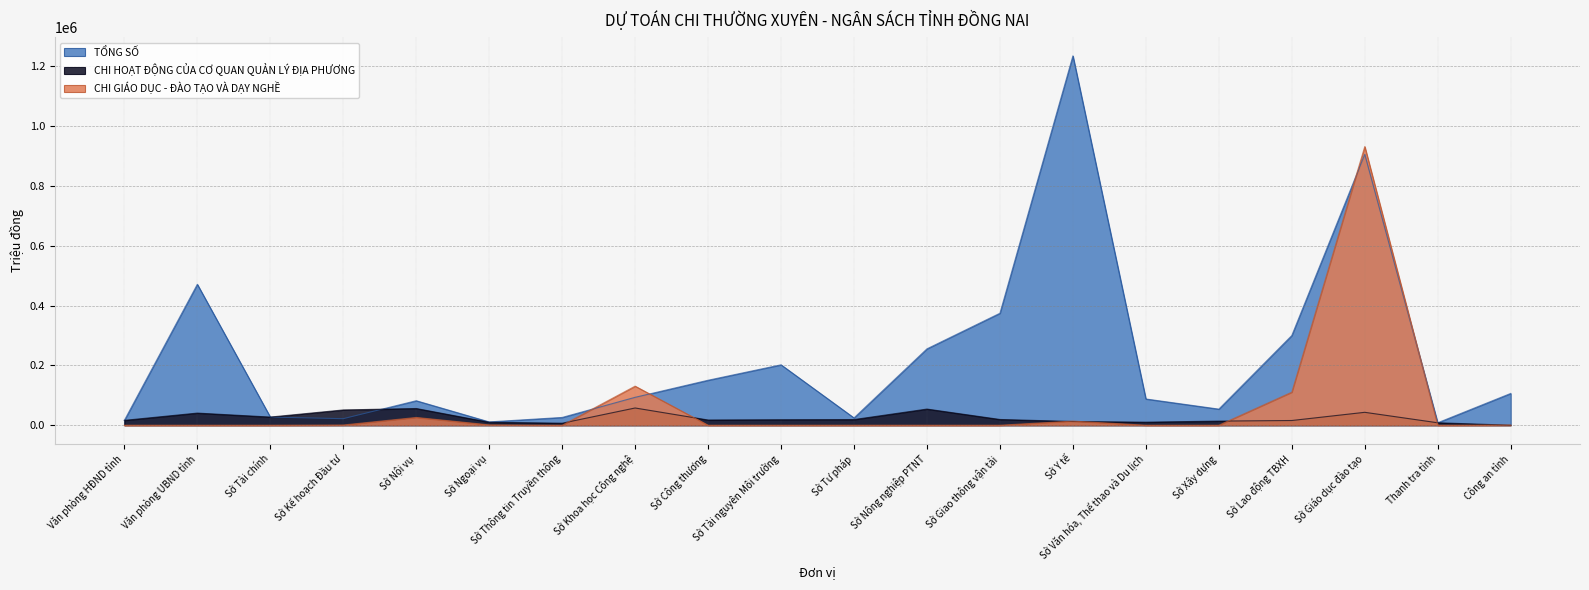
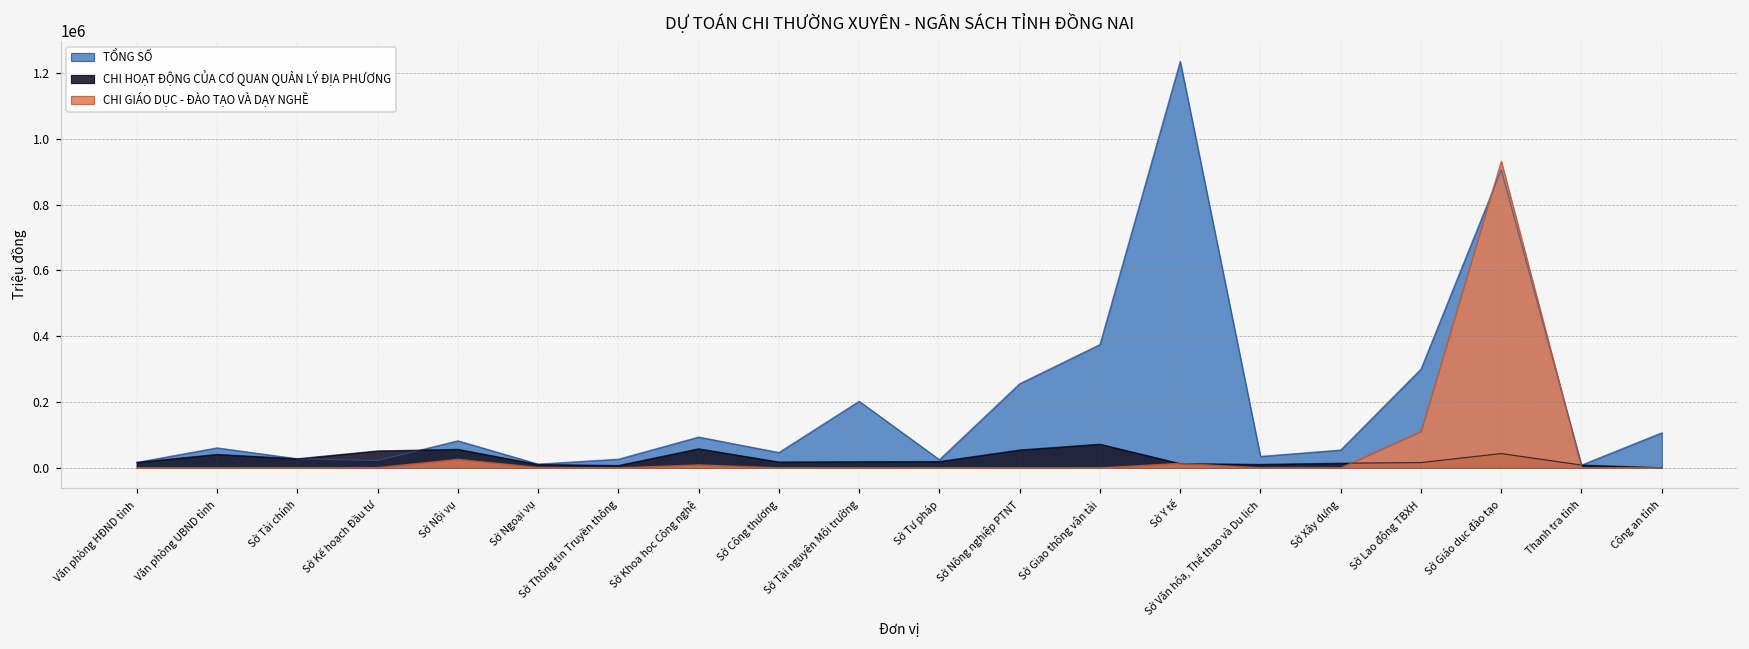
TỔNG SỐ, Văn phòng UBND tỉnh: 470000 -> 60000
CHI GIÁO DỤC - ĐÀO TẠO VÀ DẠY NGHỀ, Sở Khoa học Công nghệ: 130000 -> 10000
TỔNG SỐ, Sở Công thương: 150000 -> 50000
CHI HOẠT ĐỘNG CỦA CƠ QUAN QUẢN LÝ ĐỊA PHƯƠNG, Sở Giao thông vận tải: 20000 -> 70000
TỔNG SỐ, Sở Văn hóa, Thể thao và Du lịch: 90000 -> 30000
